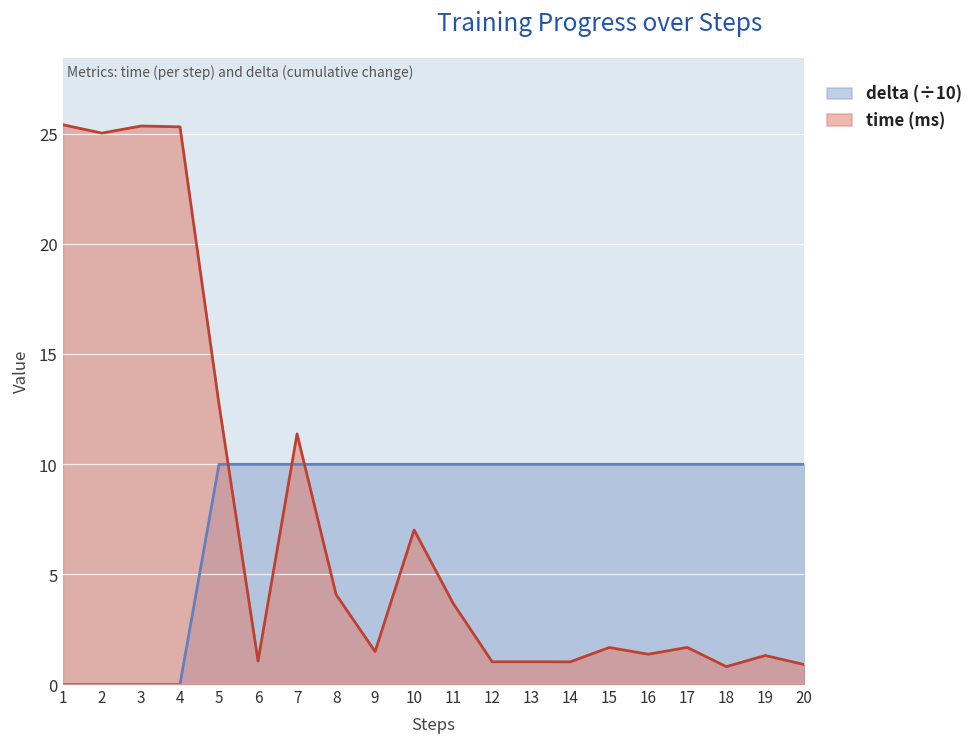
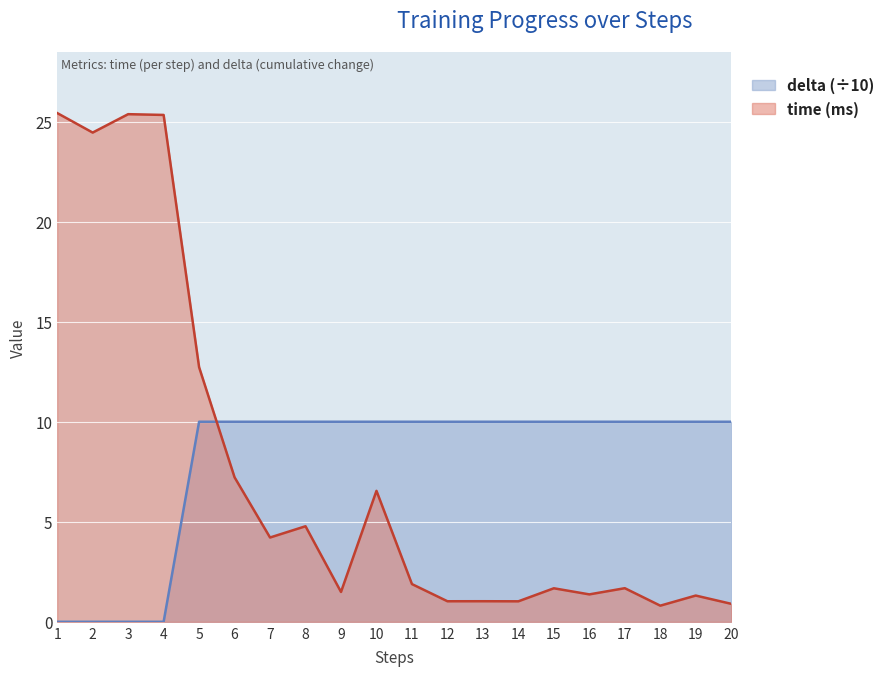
time (ms), 2: 25.1 -> 24.5
time (ms), 6: 1.1 -> 7.2
time (ms), 7: 11.4 -> 4.2
time (ms), 8: 4.1 -> 4.8
time (ms), 10: 7.0 -> 6.5
time (ms), 11: 3.7 -> 1.9
